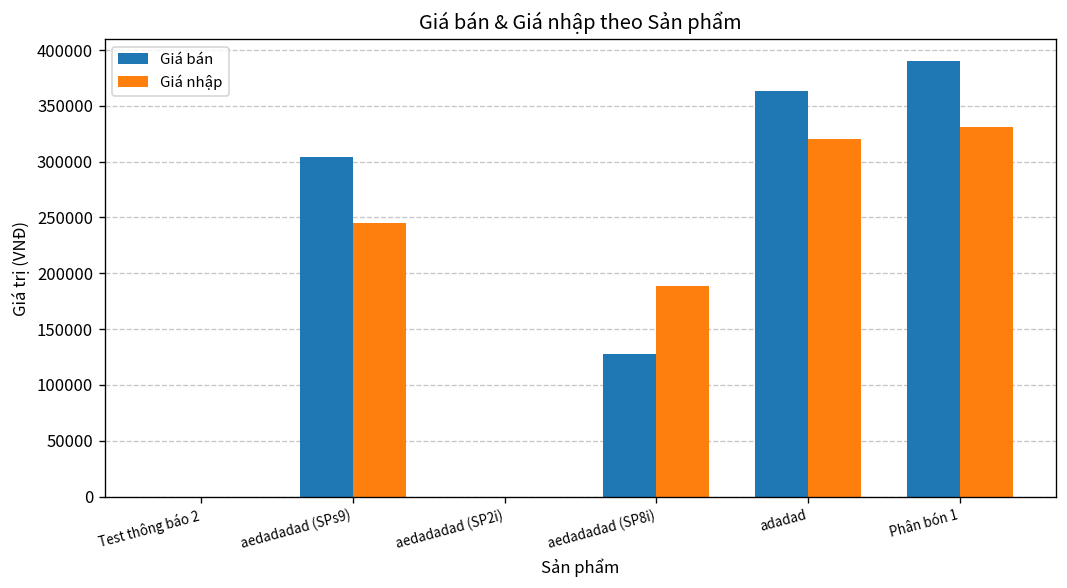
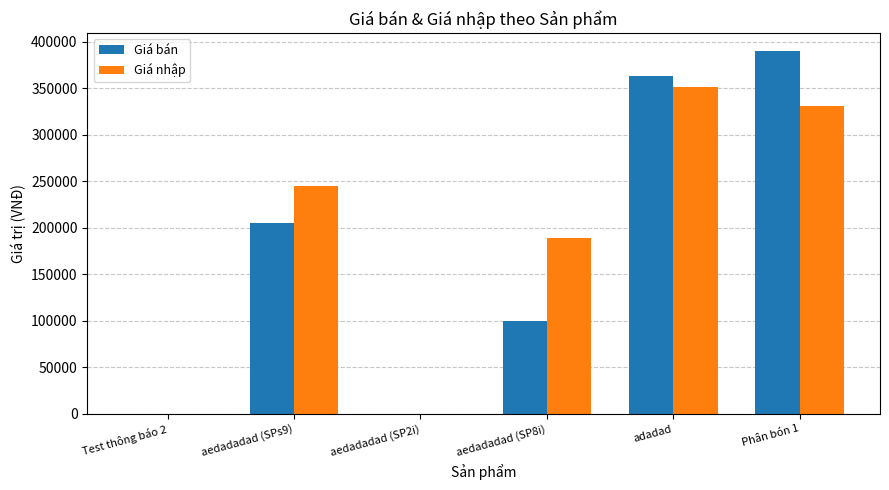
Giá bán, aedadadad (SPs9): 300000 -> 210000
Giá bán, aedadadad (SP8i): 130000 -> 100000
Giá nhập, adadad: 320000 -> 350000
